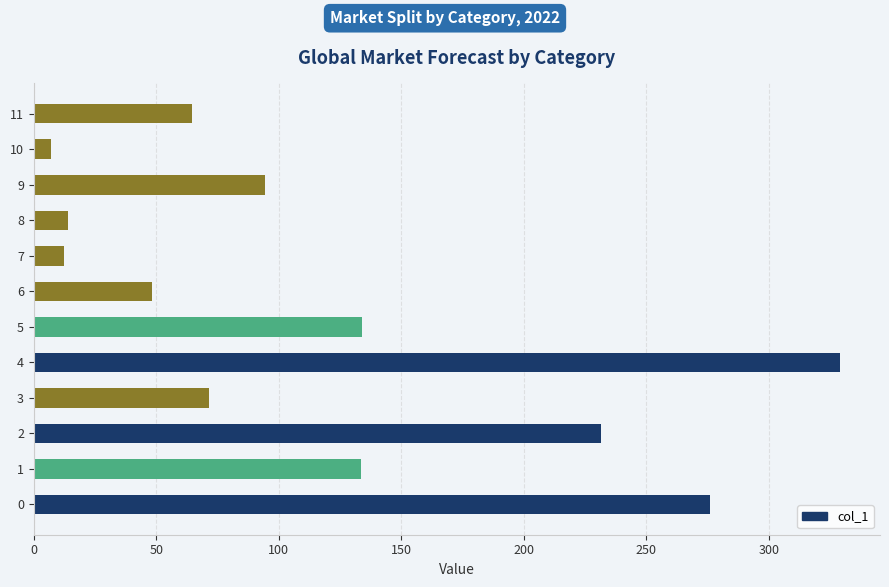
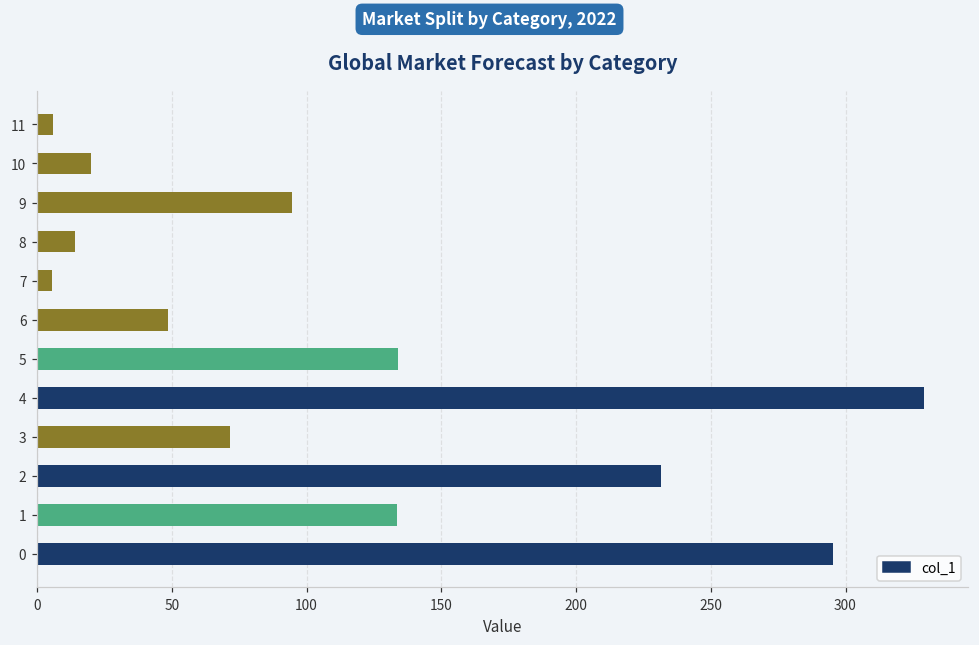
11: 65 -> 6
10: 7 -> 20
7: 12 -> 6
0: 276 -> 295
